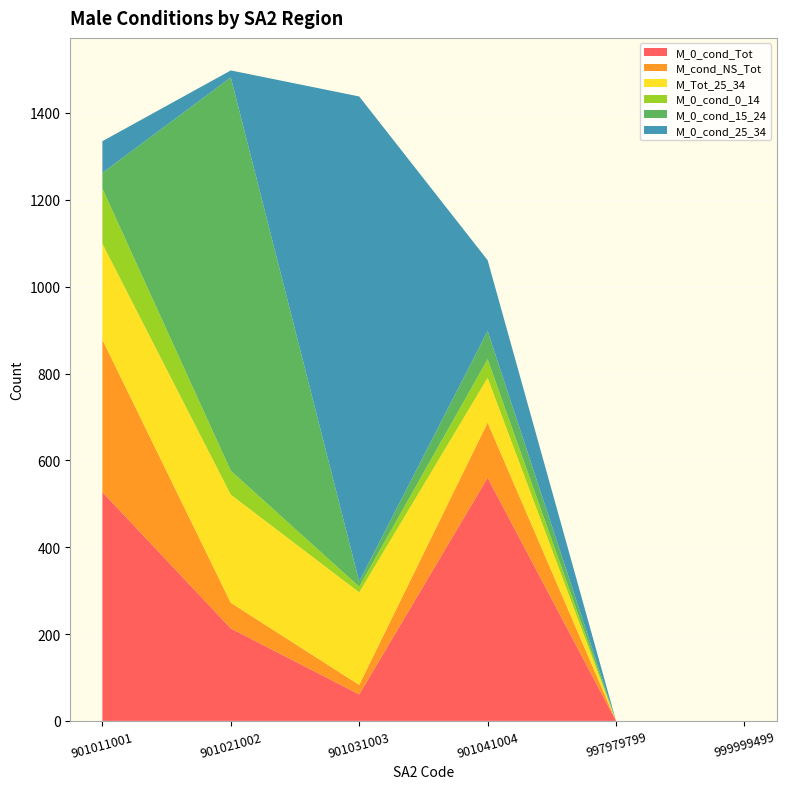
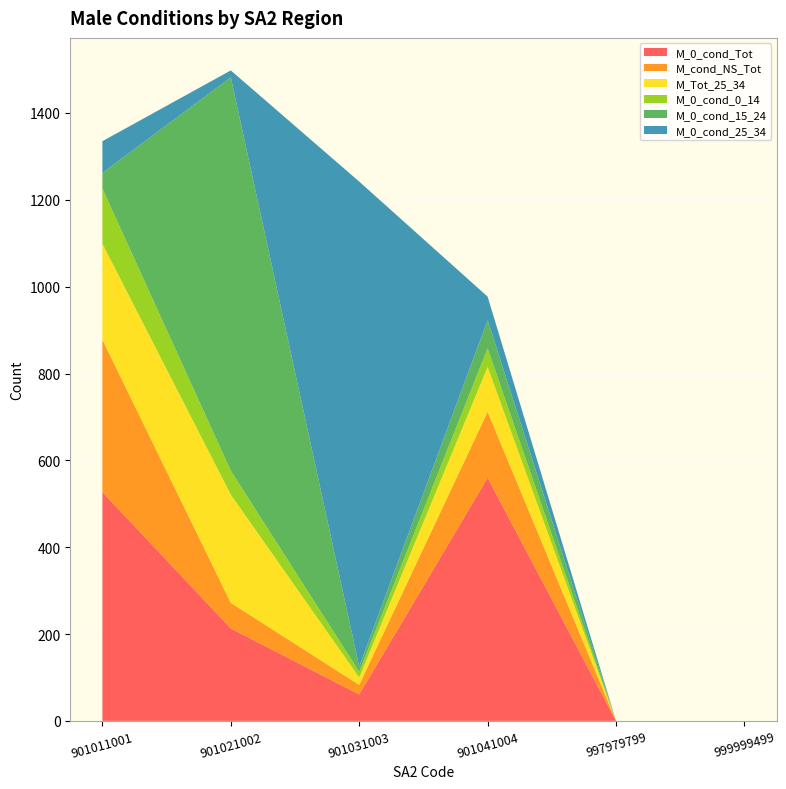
M_Tot_25_34, 901031003: 210 -> 20
M_cond_NS_Tot, 901041004: 130 -> 150
M_0_cond_25_34, 901041004: 160 -> 50
